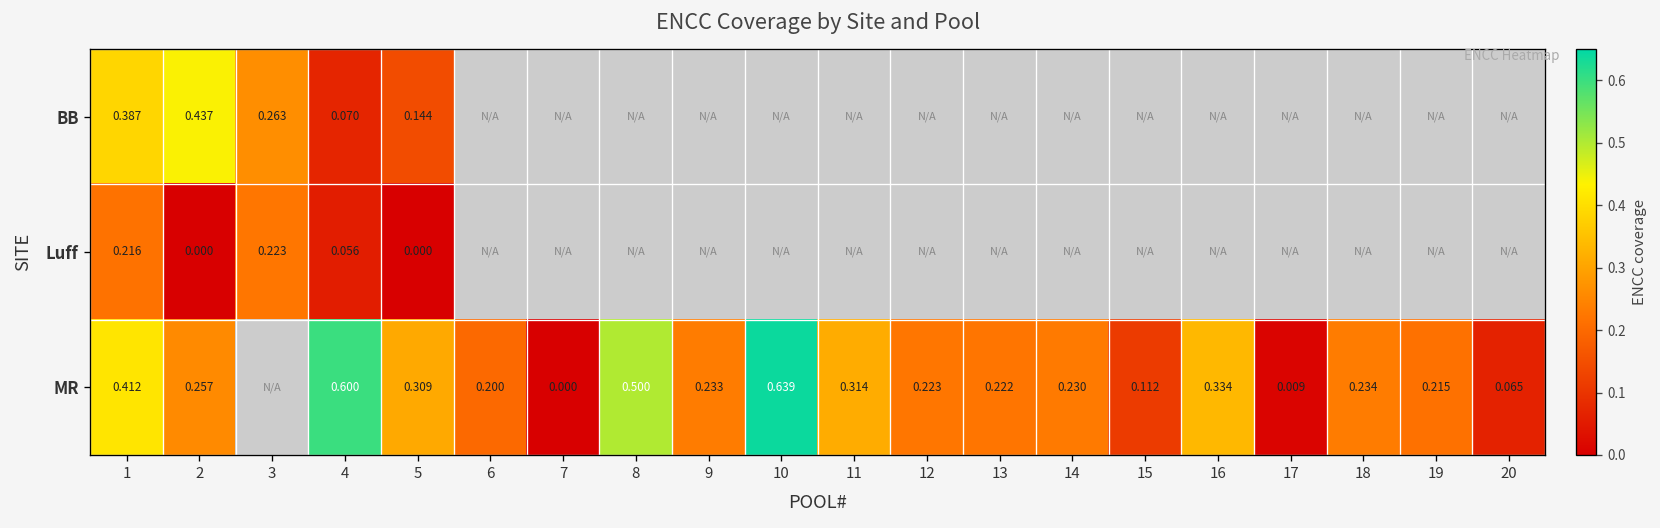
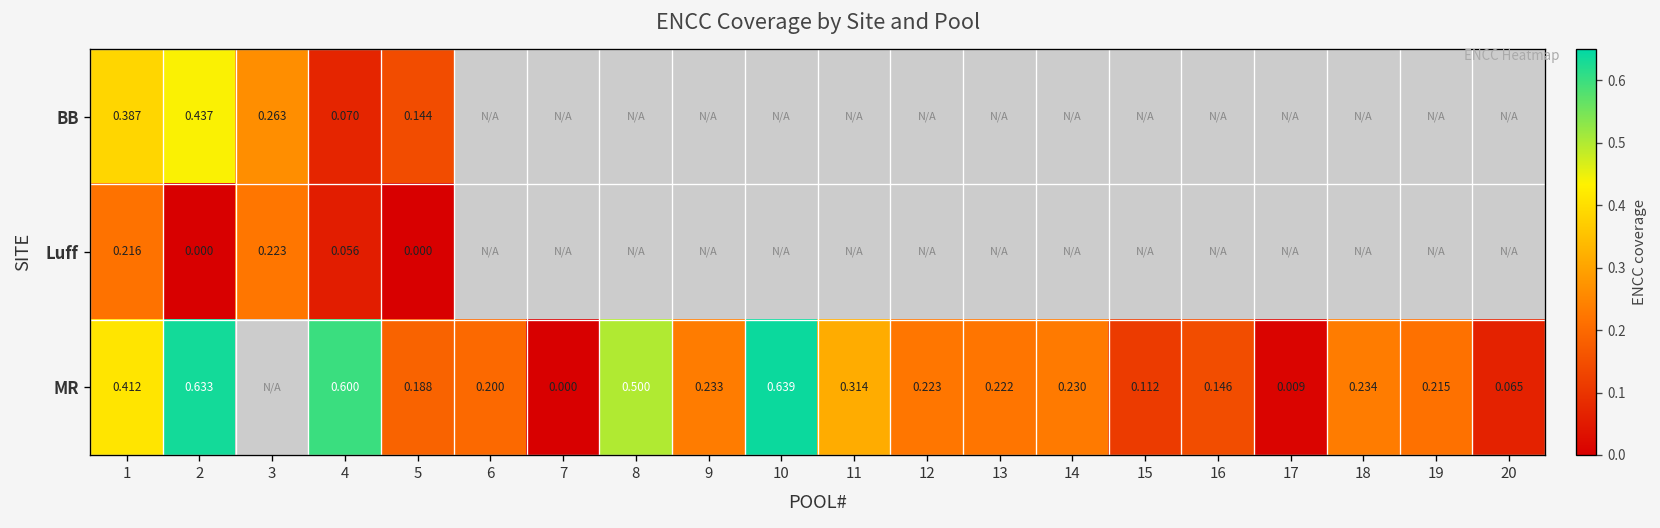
MR, 2: 0.257 -> 0.633
MR, 5: 0.309 -> 0.188
MR, 16: 0.334 -> 0.146
